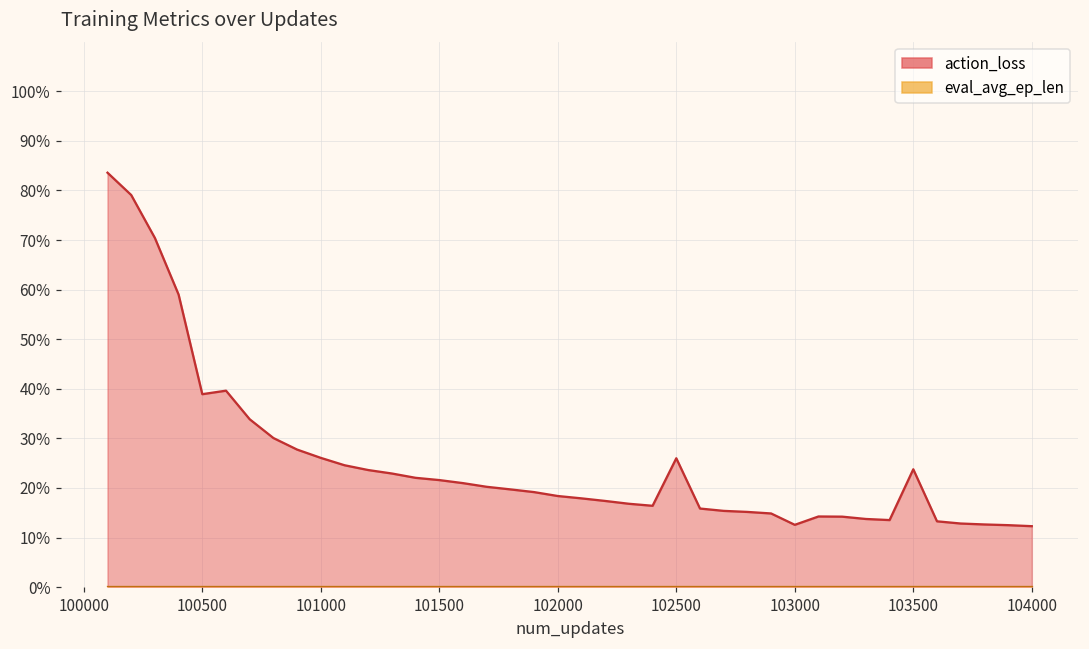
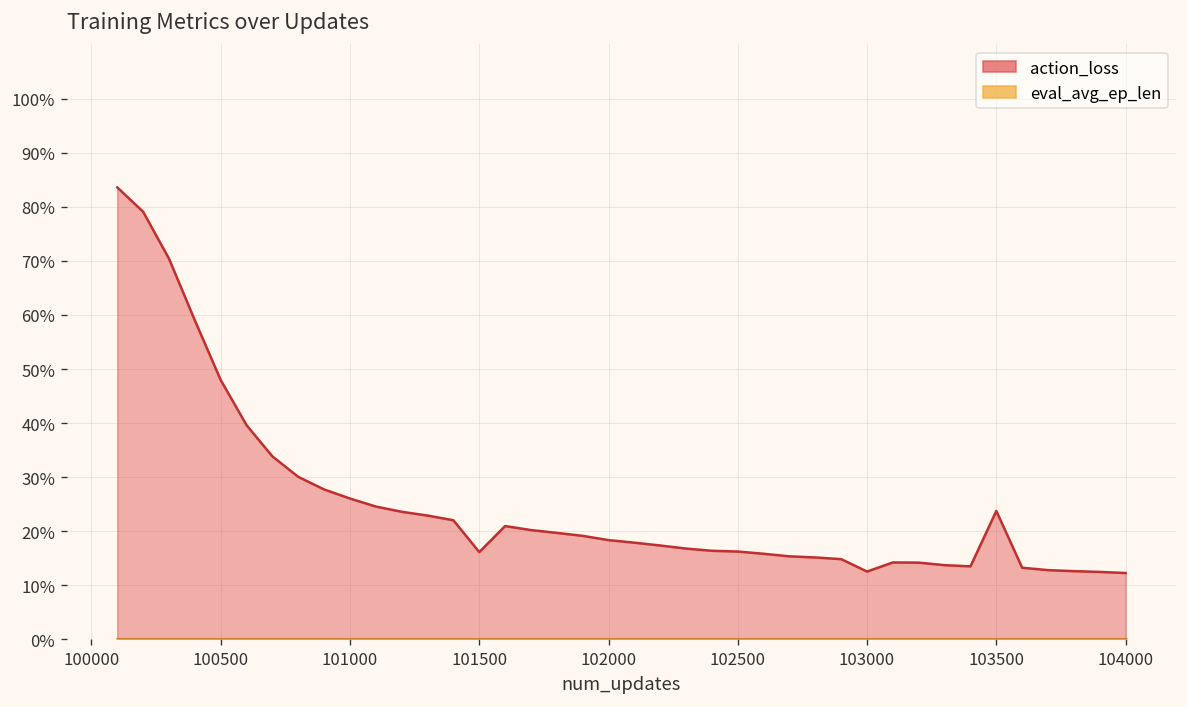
action_loss, 100500: 39% -> 48%
action_loss, 101500: 22% -> 16%
action_loss, 102500: 26% -> 16%
